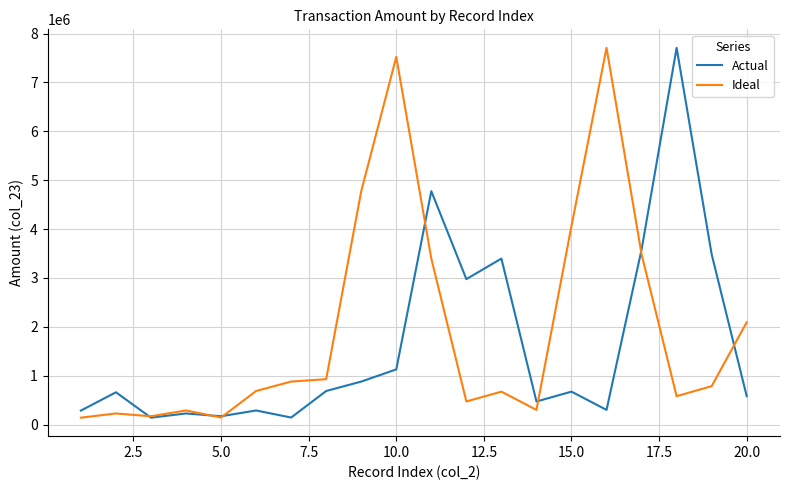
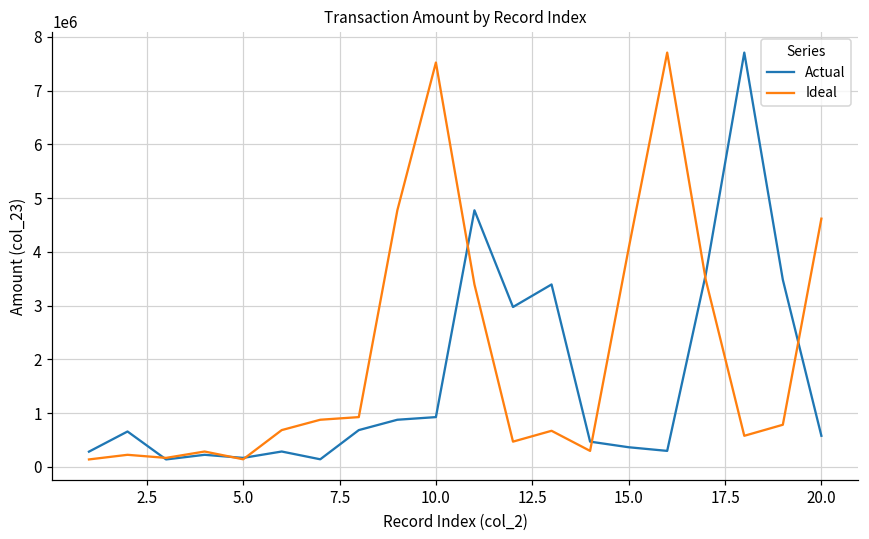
Actual, 10.0: 1100000 -> 900000
Actual, 15.0: 700000 -> 400000
Ideal, 20.0: 2100000 -> 4600000
